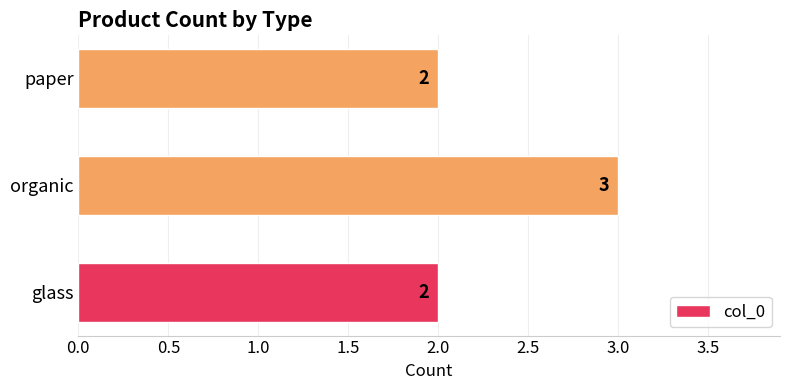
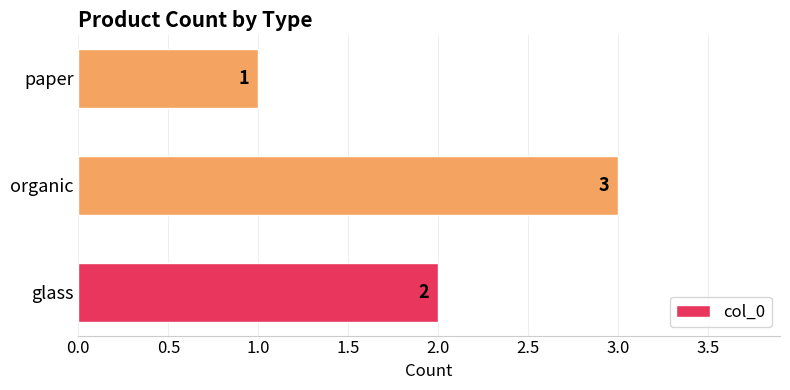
paper: 2 -> 1
